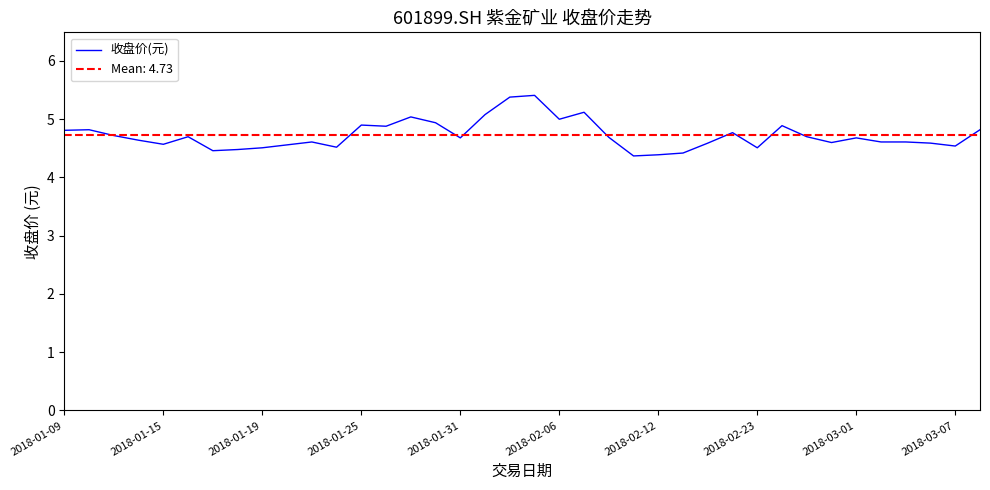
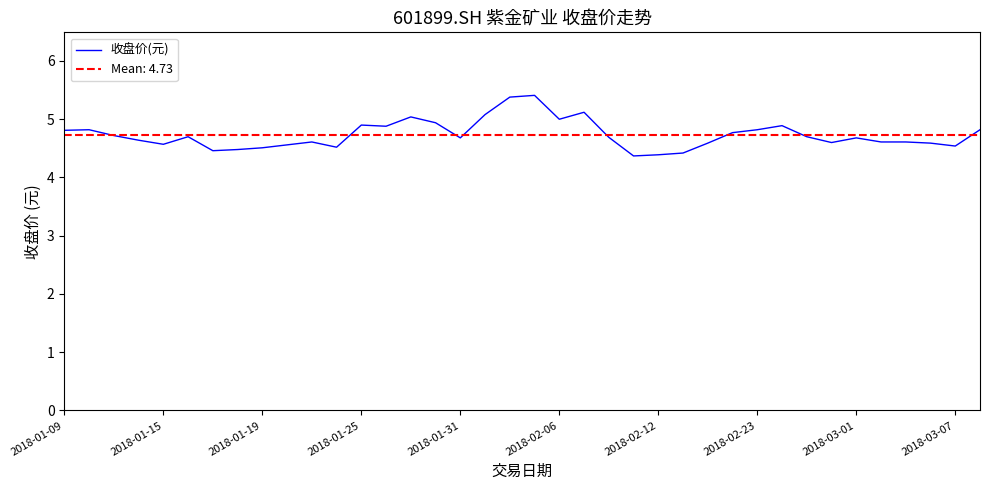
2018-02-23: 4.5 -> 4.8
